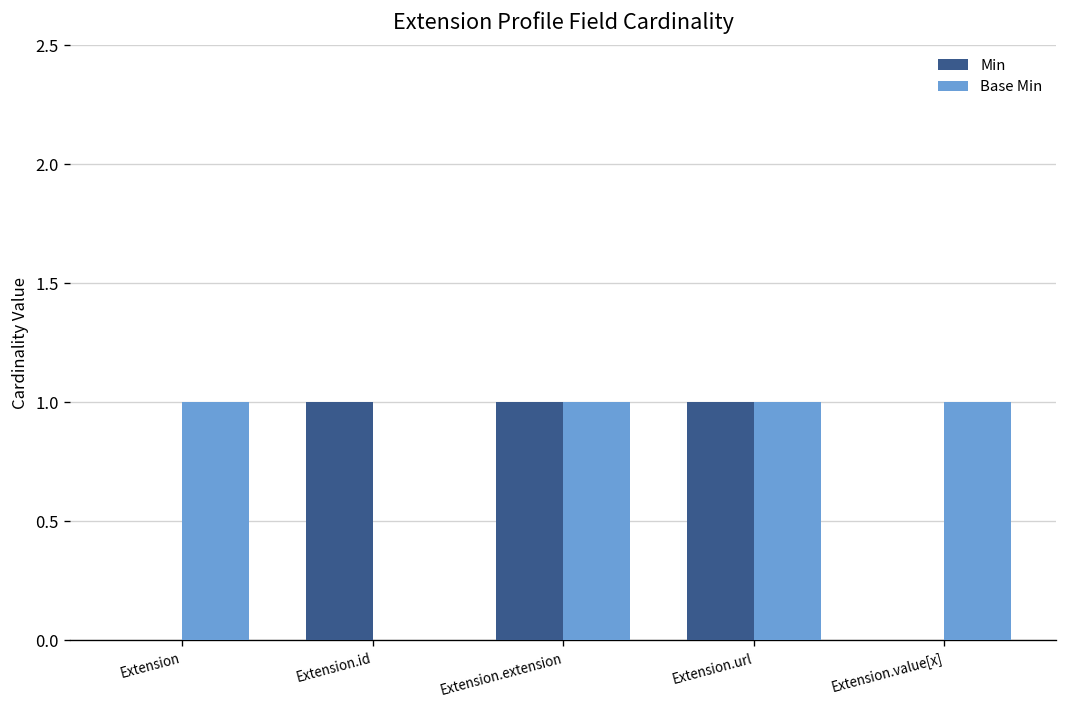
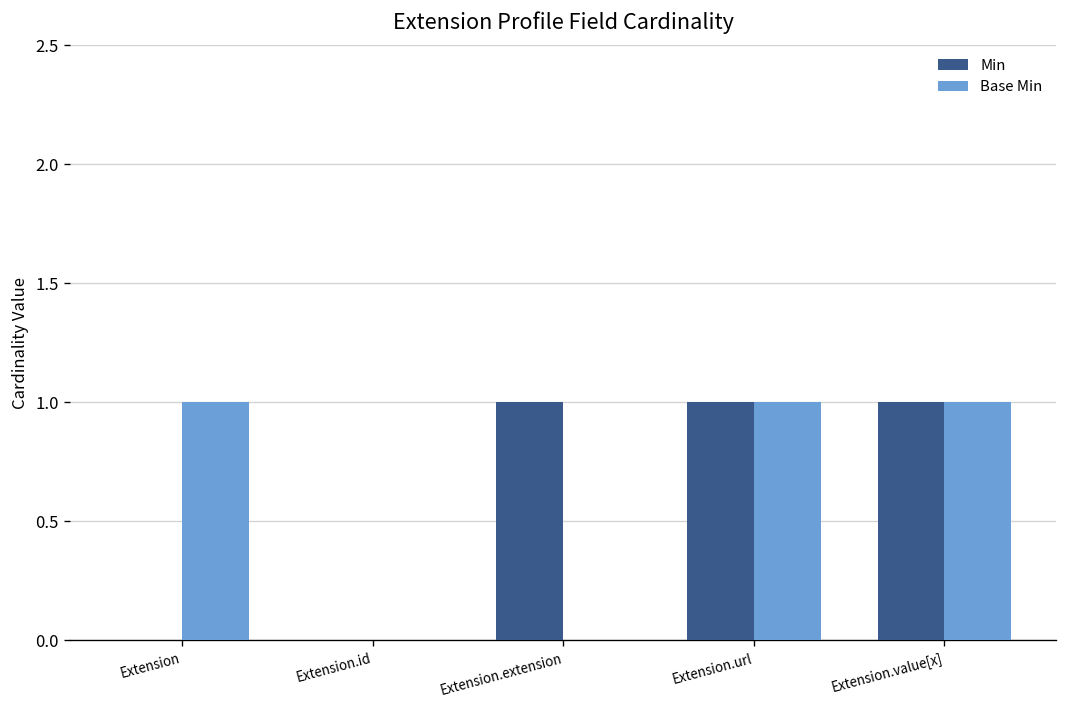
Min, Extension.id: 1 -> 0
Base Min, Extension.extension: 1 -> 0
Min, Extension.value[x]: 0 -> 1
